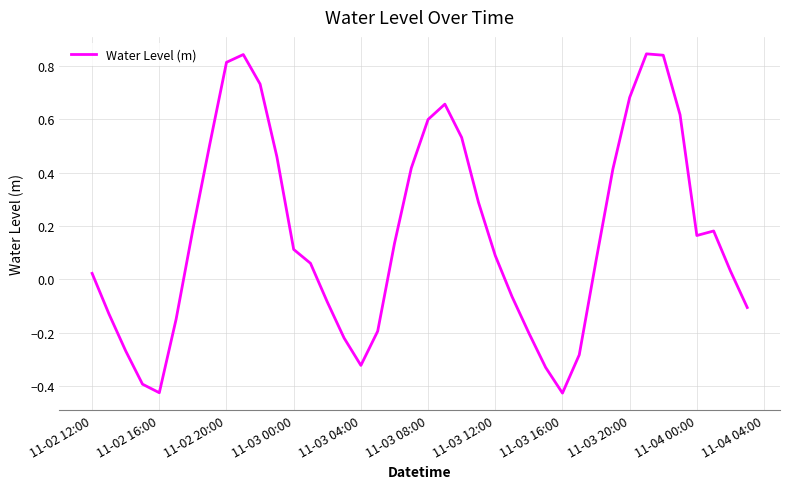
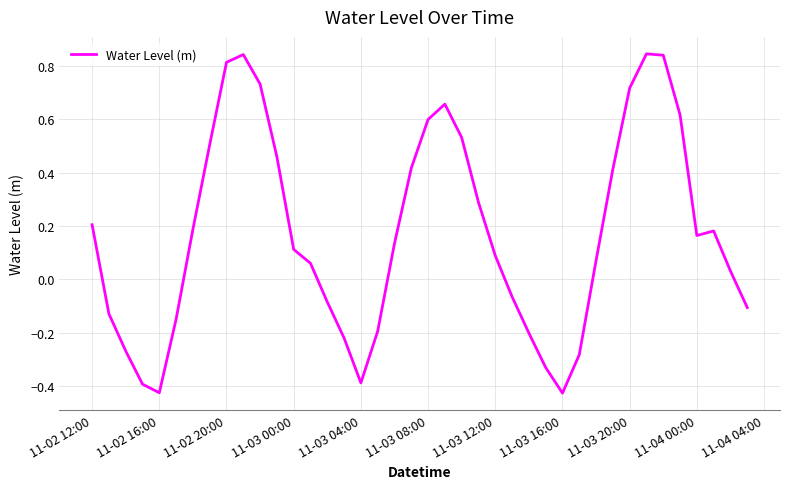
11-02 12:00: 0.02 -> 0.20
11-03 04:00: -0.32 -> -0.39
11-03 20:00: 0.68 -> 0.72
